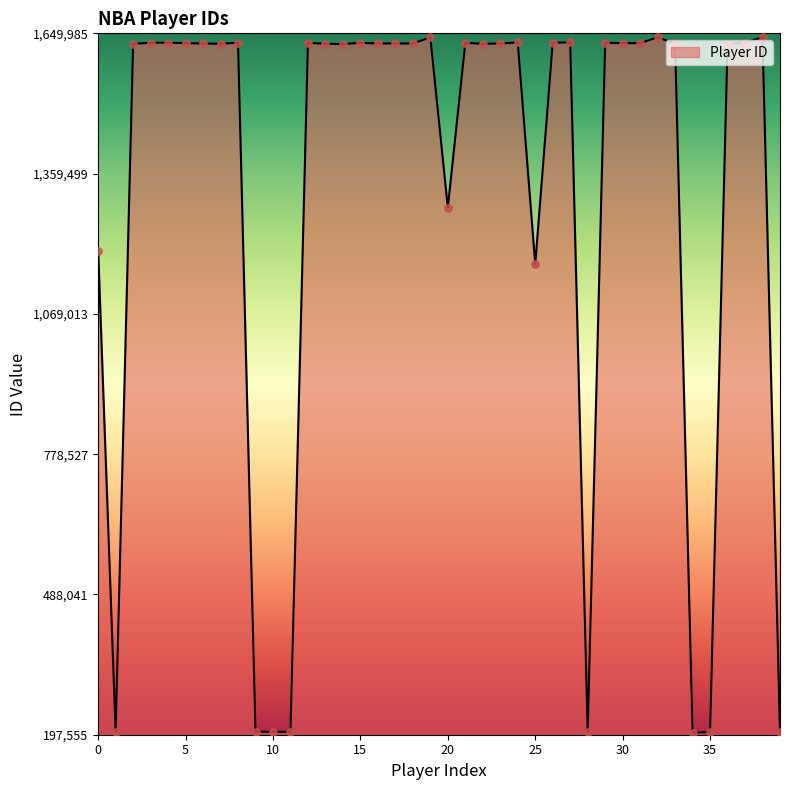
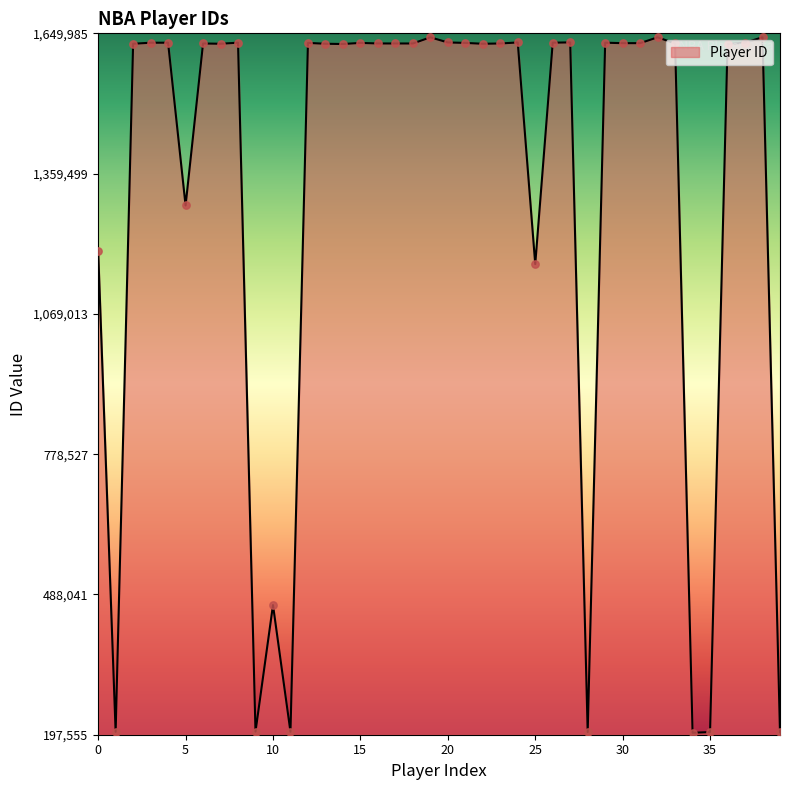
5: 1,630,000 -> 1,290,000
10: 200,000 -> 470,000
20: 1,290,000 -> 1,630,000
